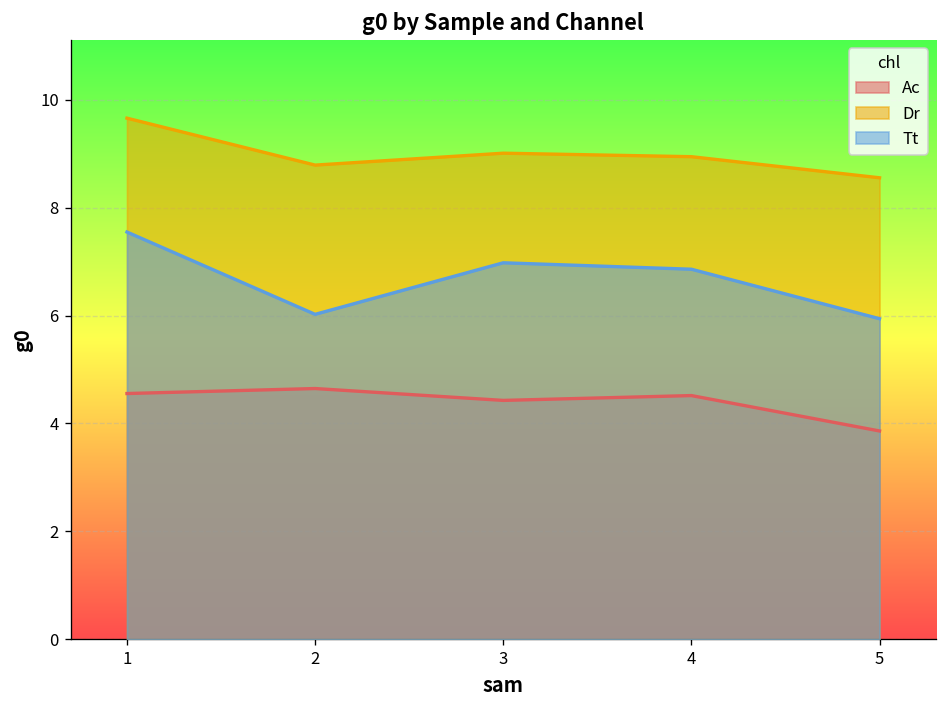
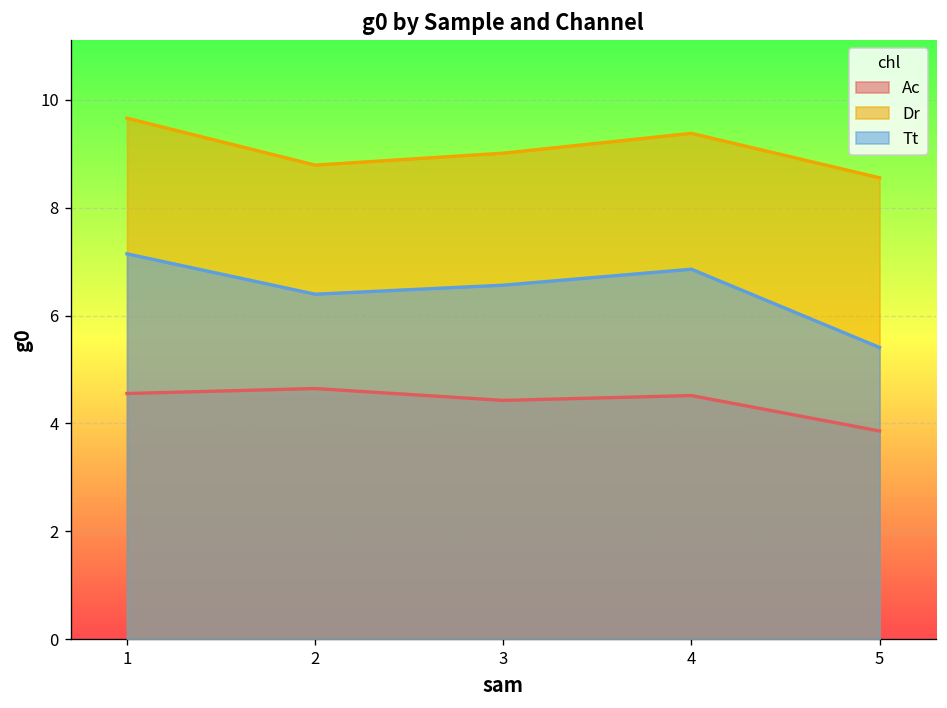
Tt, 1: 7.5 -> 7.1
Tt, 2: 6.0 -> 6.4
Tt, 3: 7.0 -> 6.6
Dr, 4: 8.9 -> 9.4
Tt, 5: 5.9 -> 5.4
